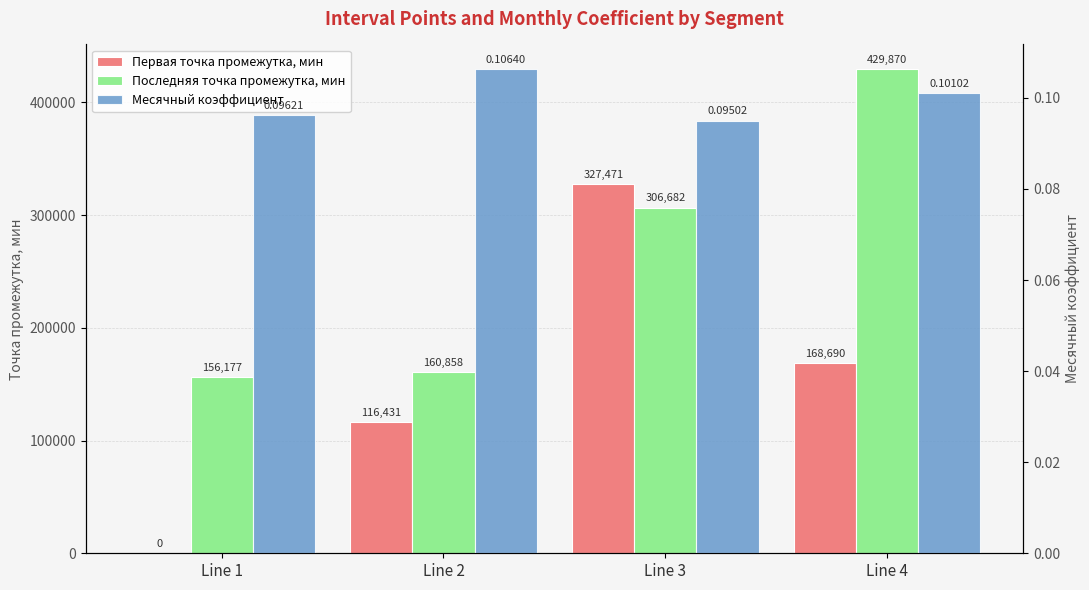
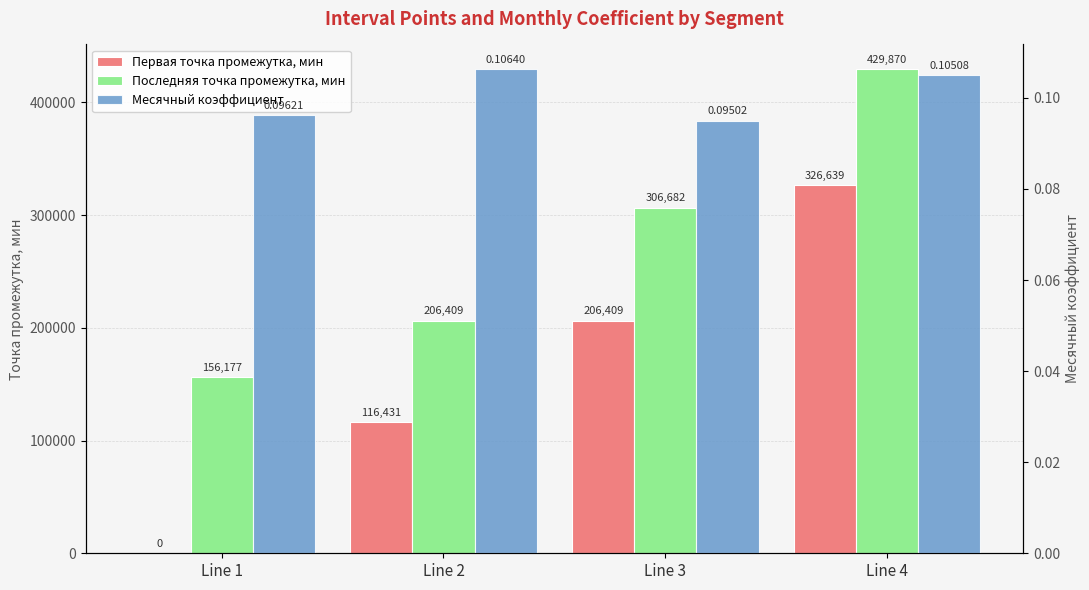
Последняя точка промежутка, мин, Line 2: 160,858 -> 206,409
Первая точка промежутка, мин, Line 3: 327,471 -> 206,409
Первая точка промежутка, мин, Line 4: 168,690 -> 326,639
Месячный коэффициент, Line 4: 0.10102 -> 0.10508
